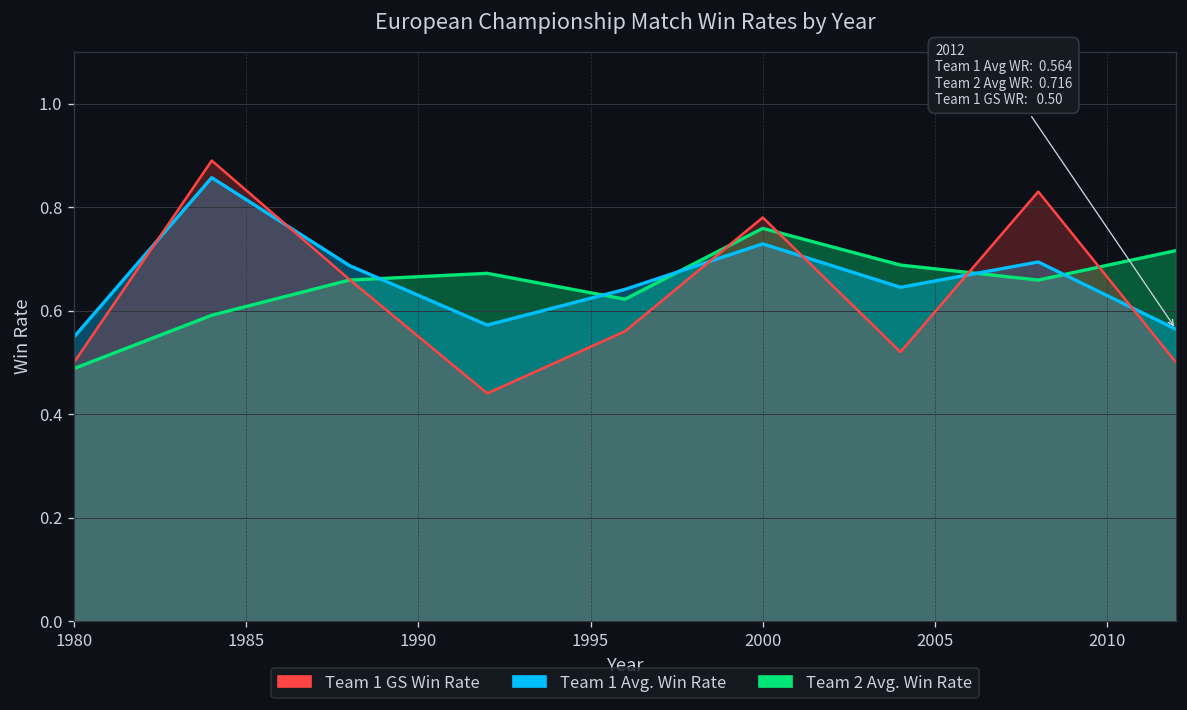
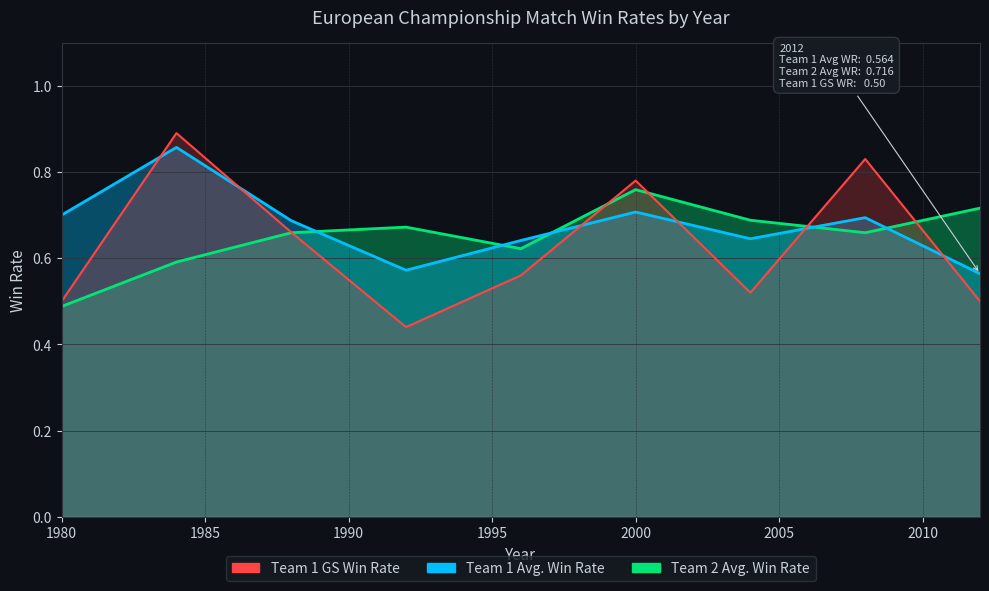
Team 1 Avg. Win Rate, 1980: 0.55 -> 0.70
Team 1 Avg. Win Rate, 2000: 0.73 -> 0.71
